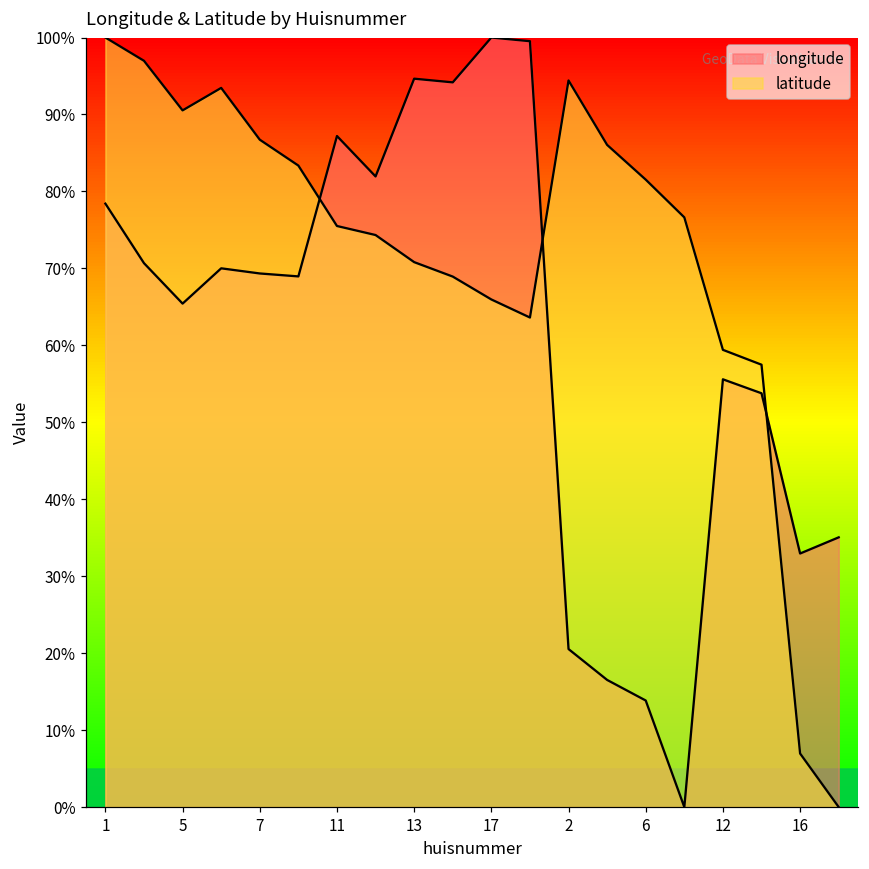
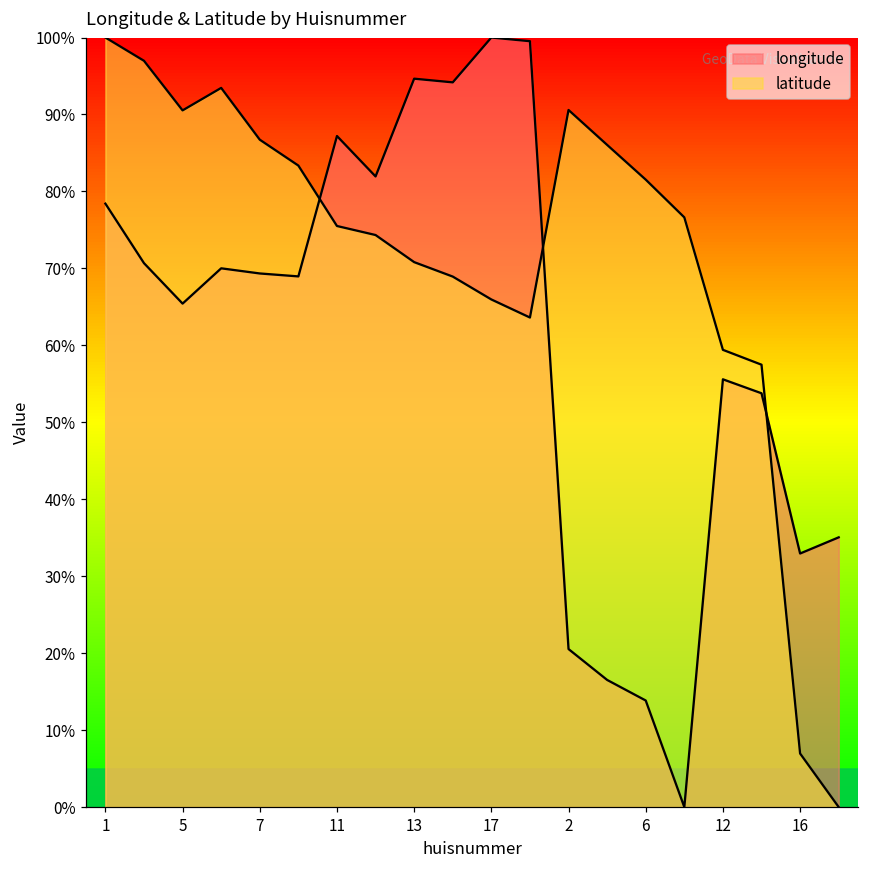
latitude, 2: 94% -> 91%
